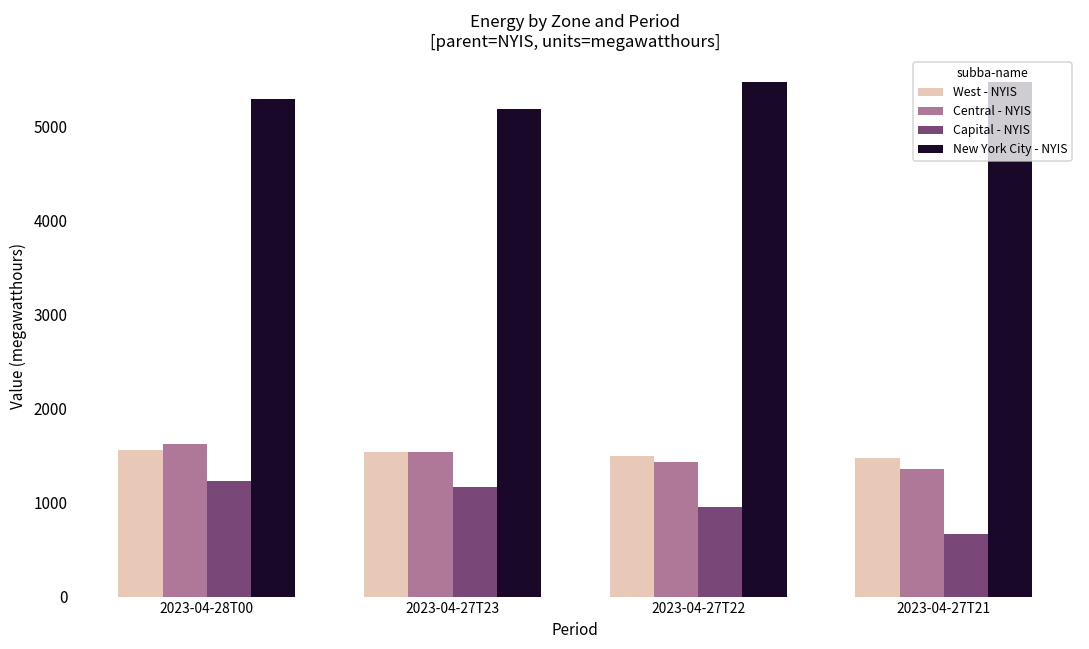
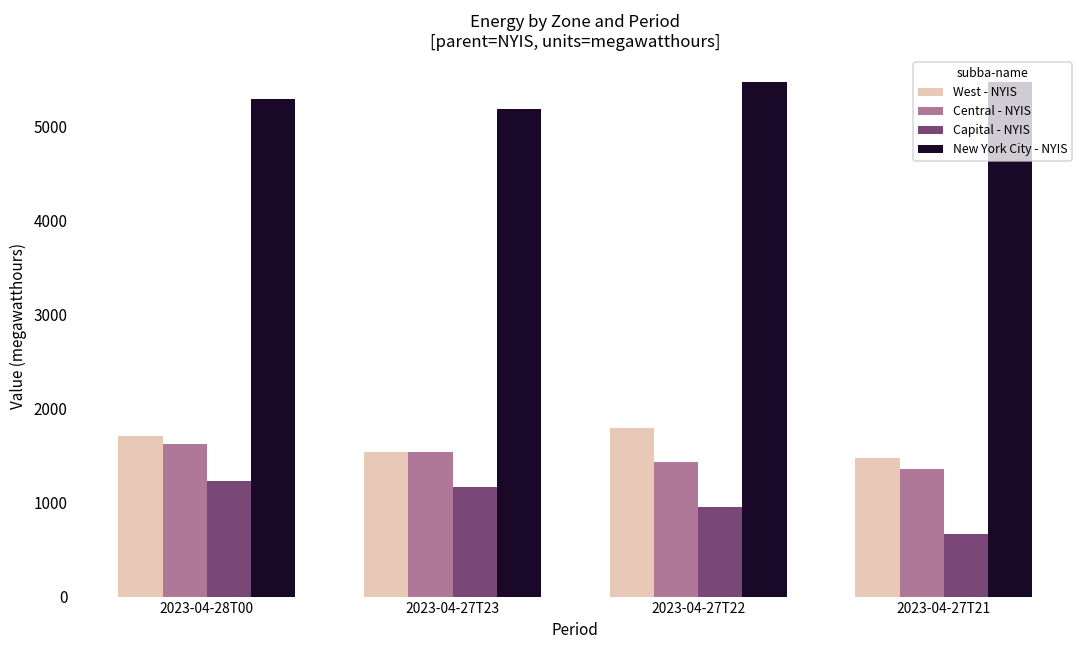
West - NYIS, 2023-04-28T00: 1600 -> 1700
West - NYIS, 2023-04-27T22: 1500 -> 1800
